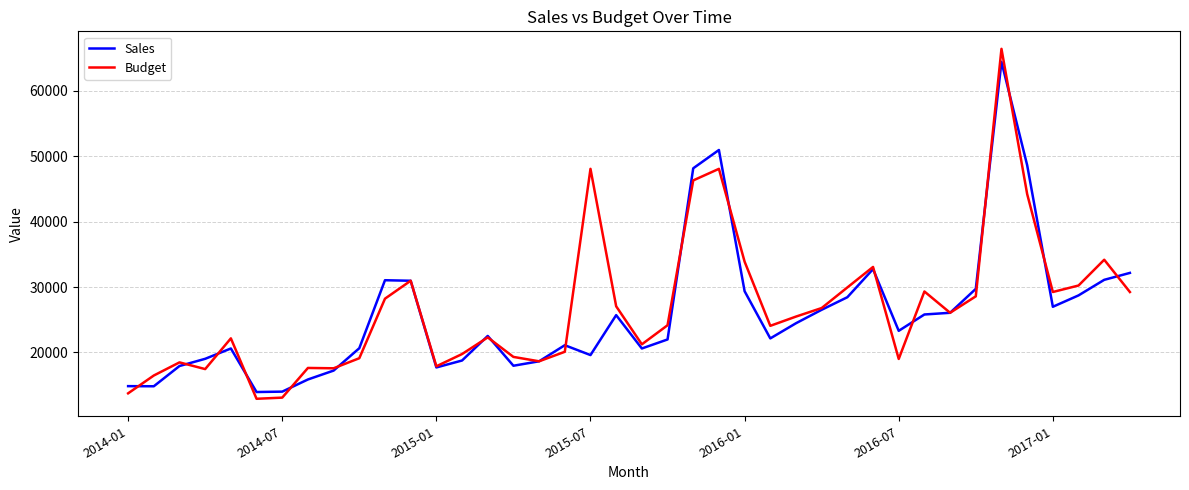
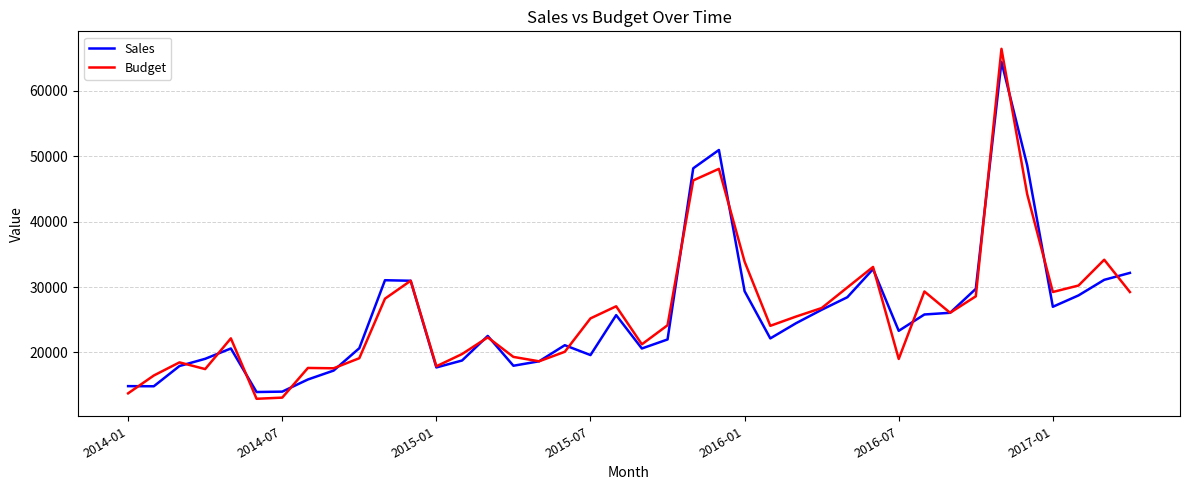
Budget, 2015-07: 48000 -> 25000
